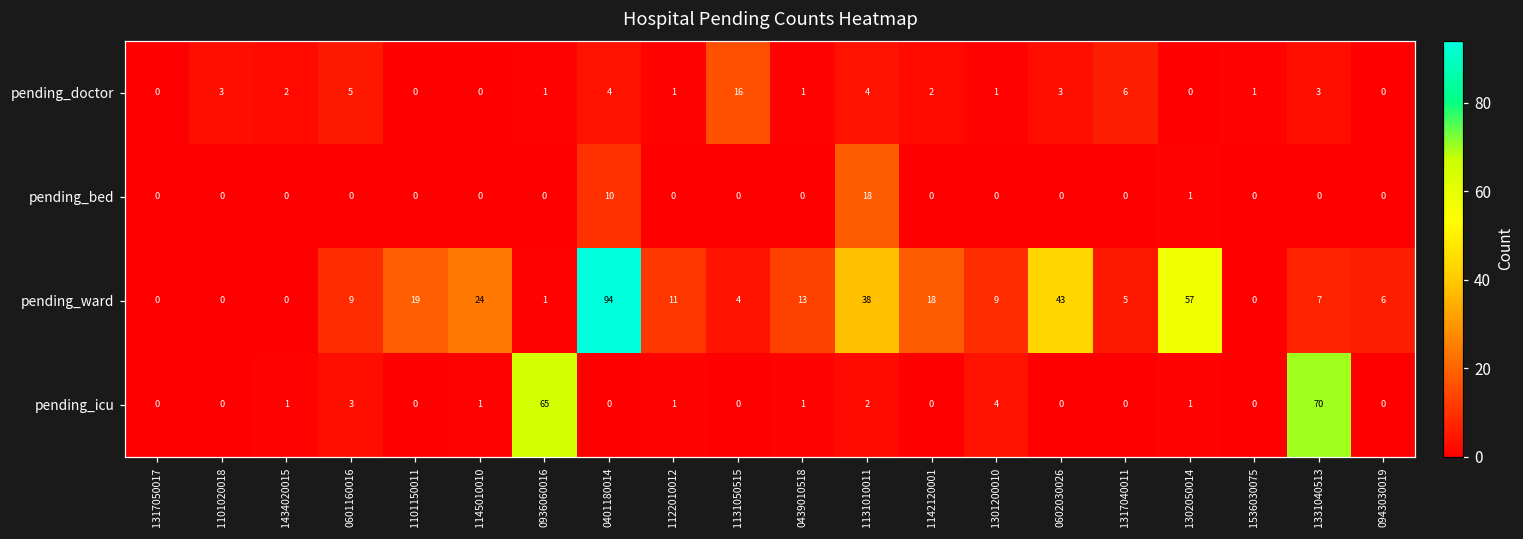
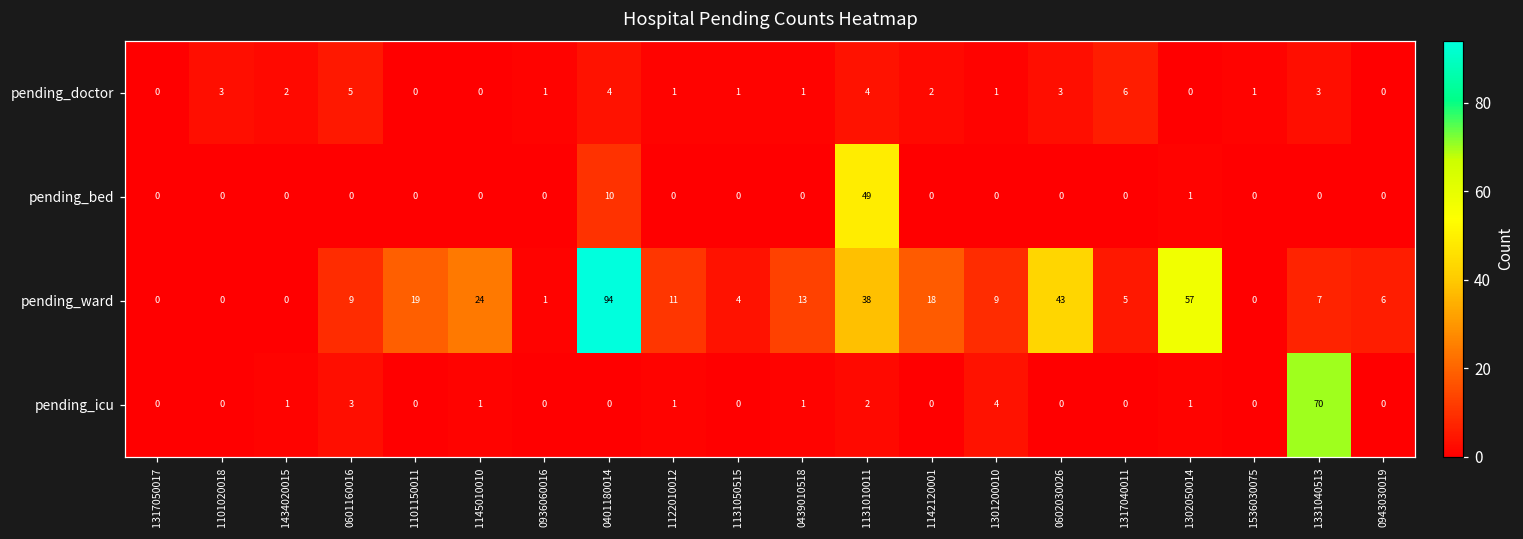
pending_doctor, 1131050515: 16 -> 1
pending_bed, 1131010011: 18 -> 49
pending_icu, 0936060016: 65 -> 0
